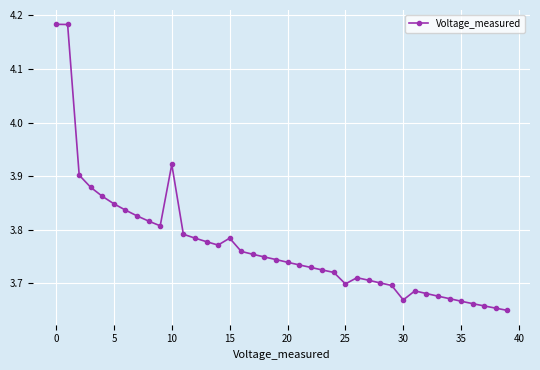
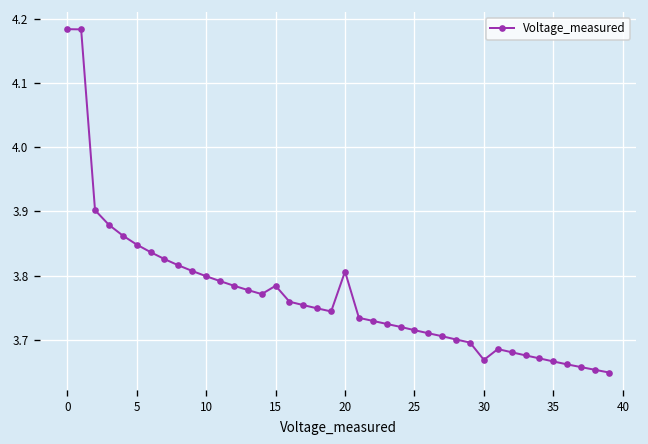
10: 3.92 -> 3.80
20: 3.74 -> 3.81
25: 3.70 -> 3.72
